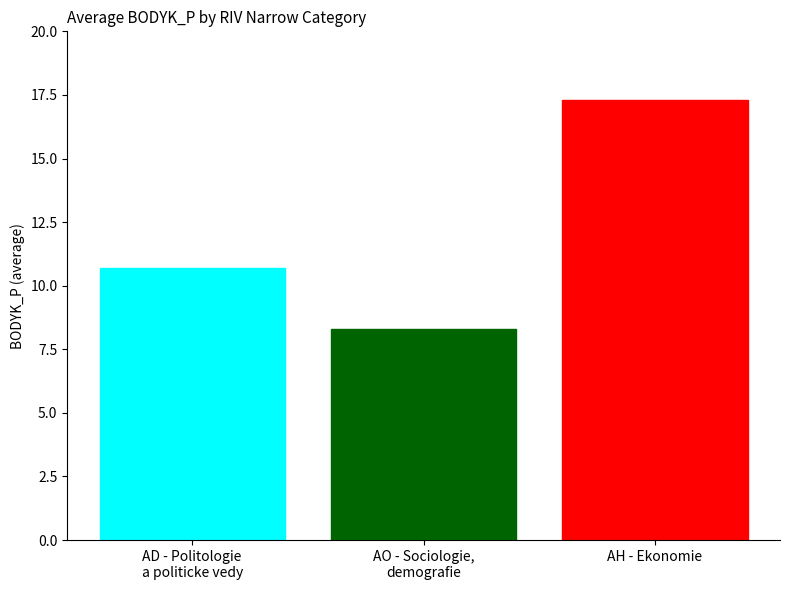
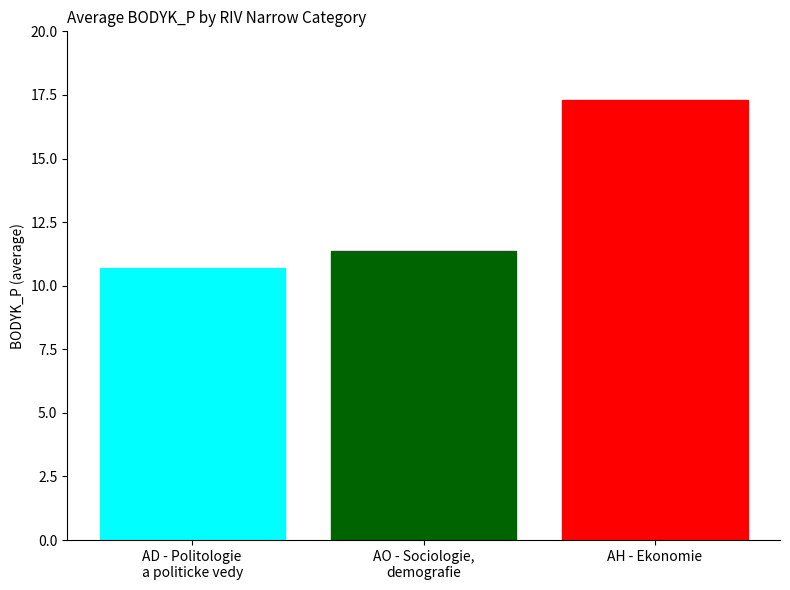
AO - Sociologie, demografie: 8.3 -> 11.4
